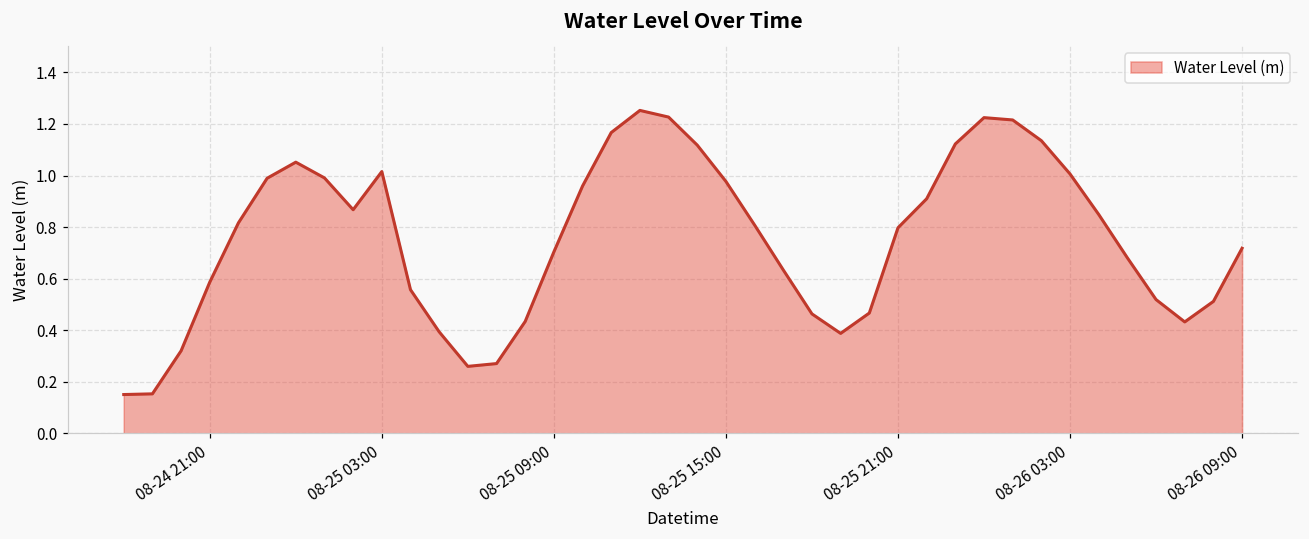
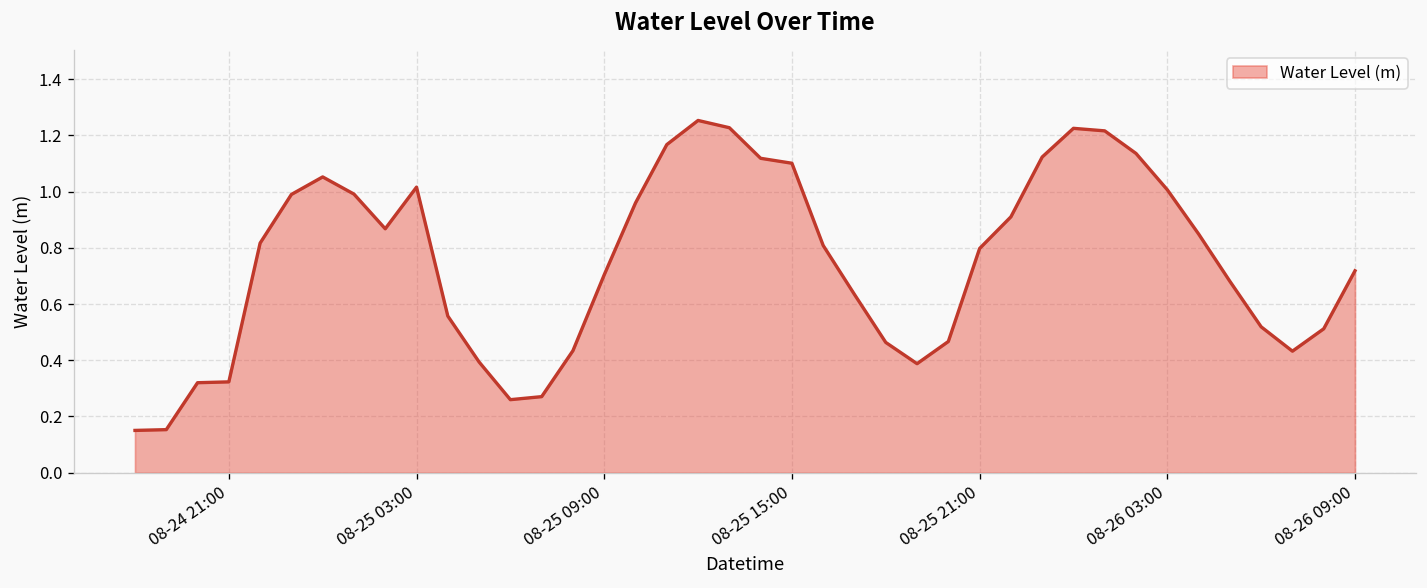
08-24 21:00: 0.59 -> 0.32
08-25 15:00: 0.98 -> 1.10
